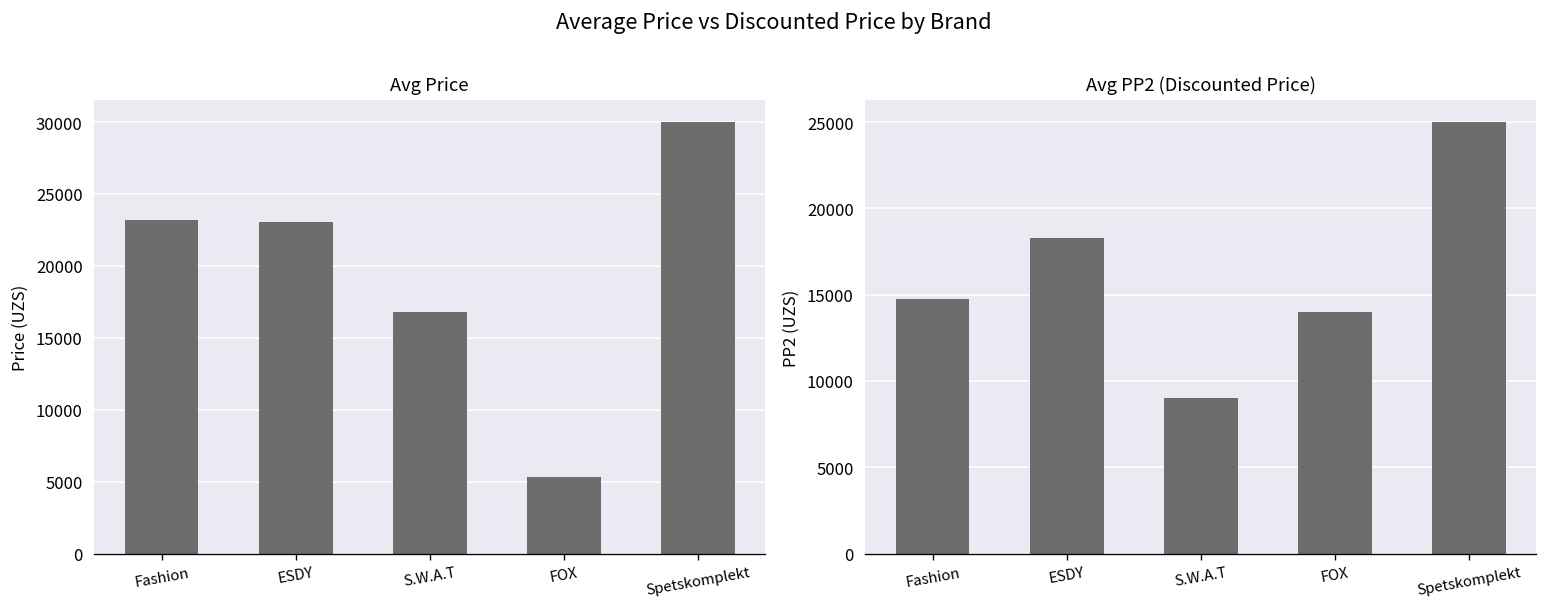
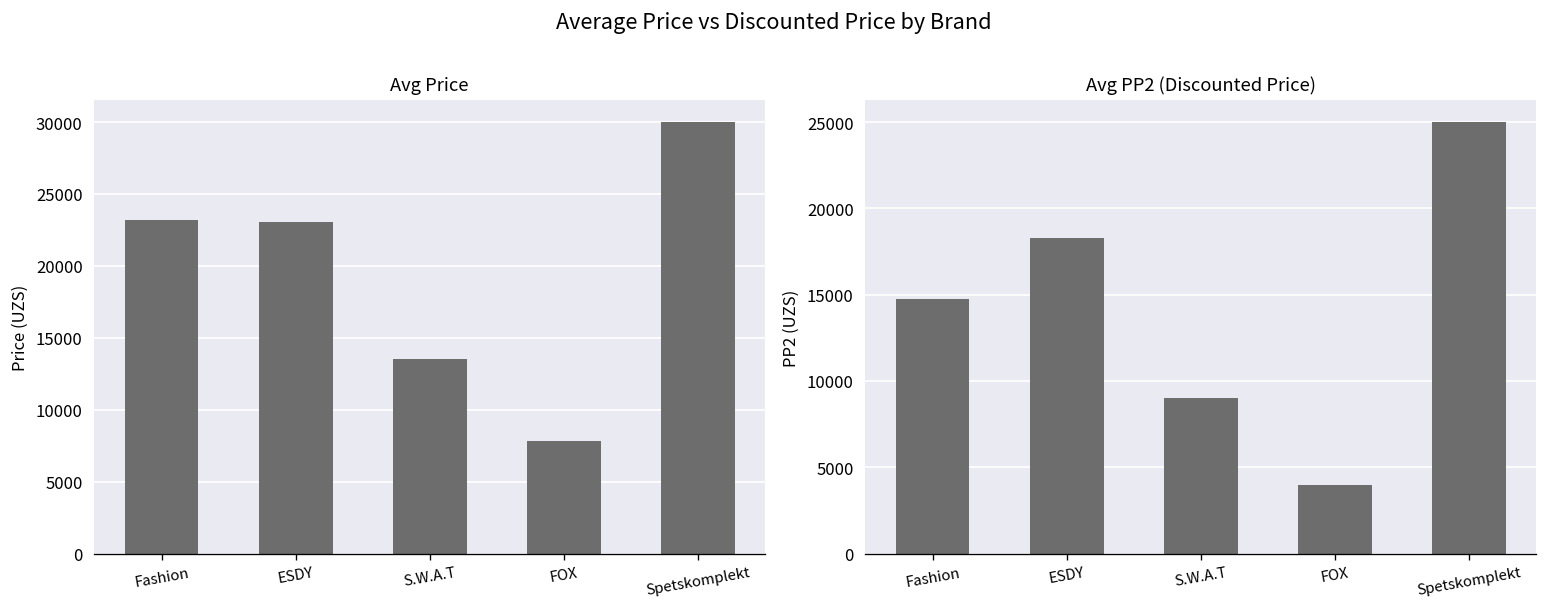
Avg Price, S.W.A.T: 16800 -> 13600
Avg Price, FOX: 5300 -> 7800
Avg PP2 (Discounted Price), FOX: 14000 -> 4000
